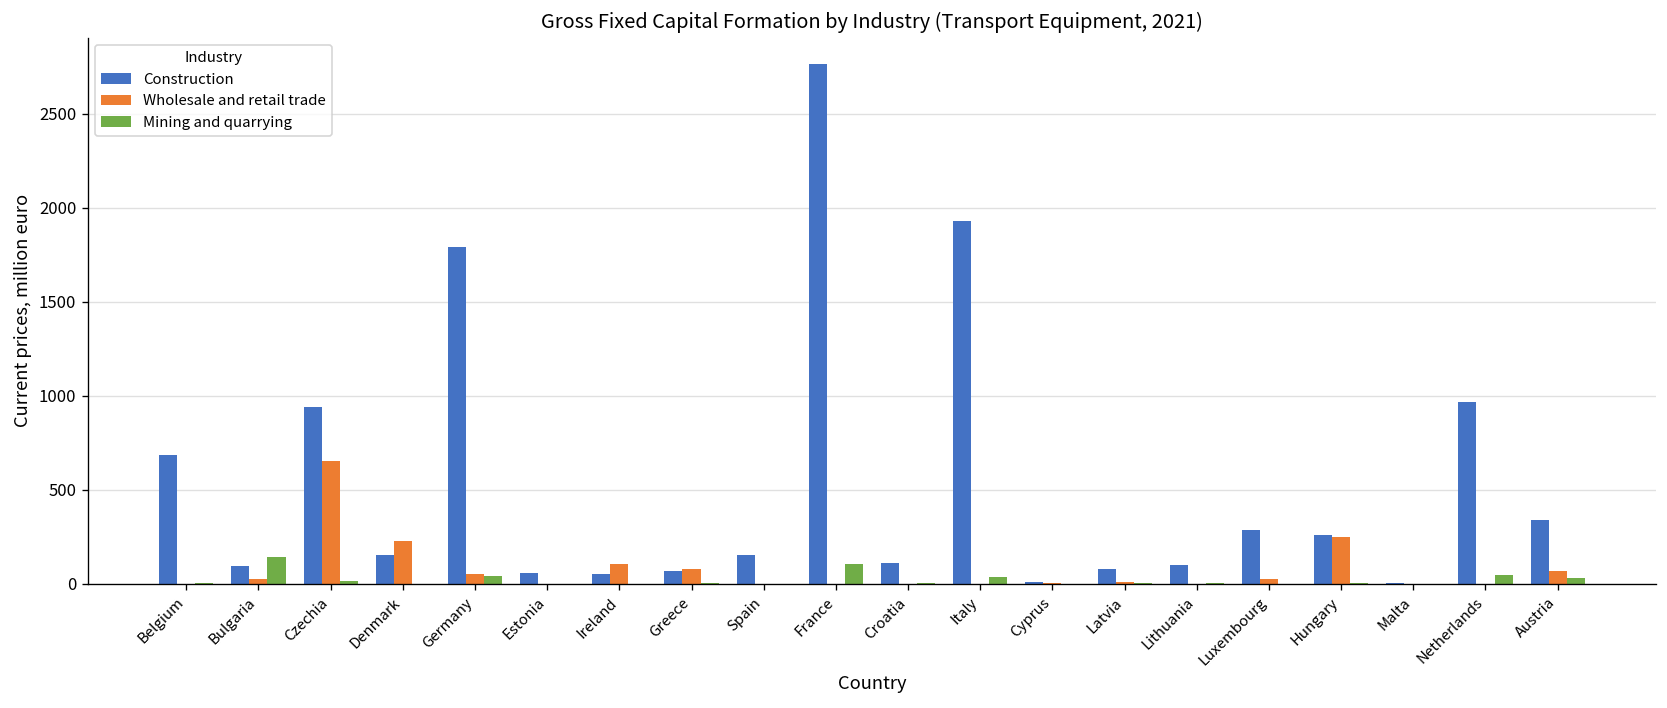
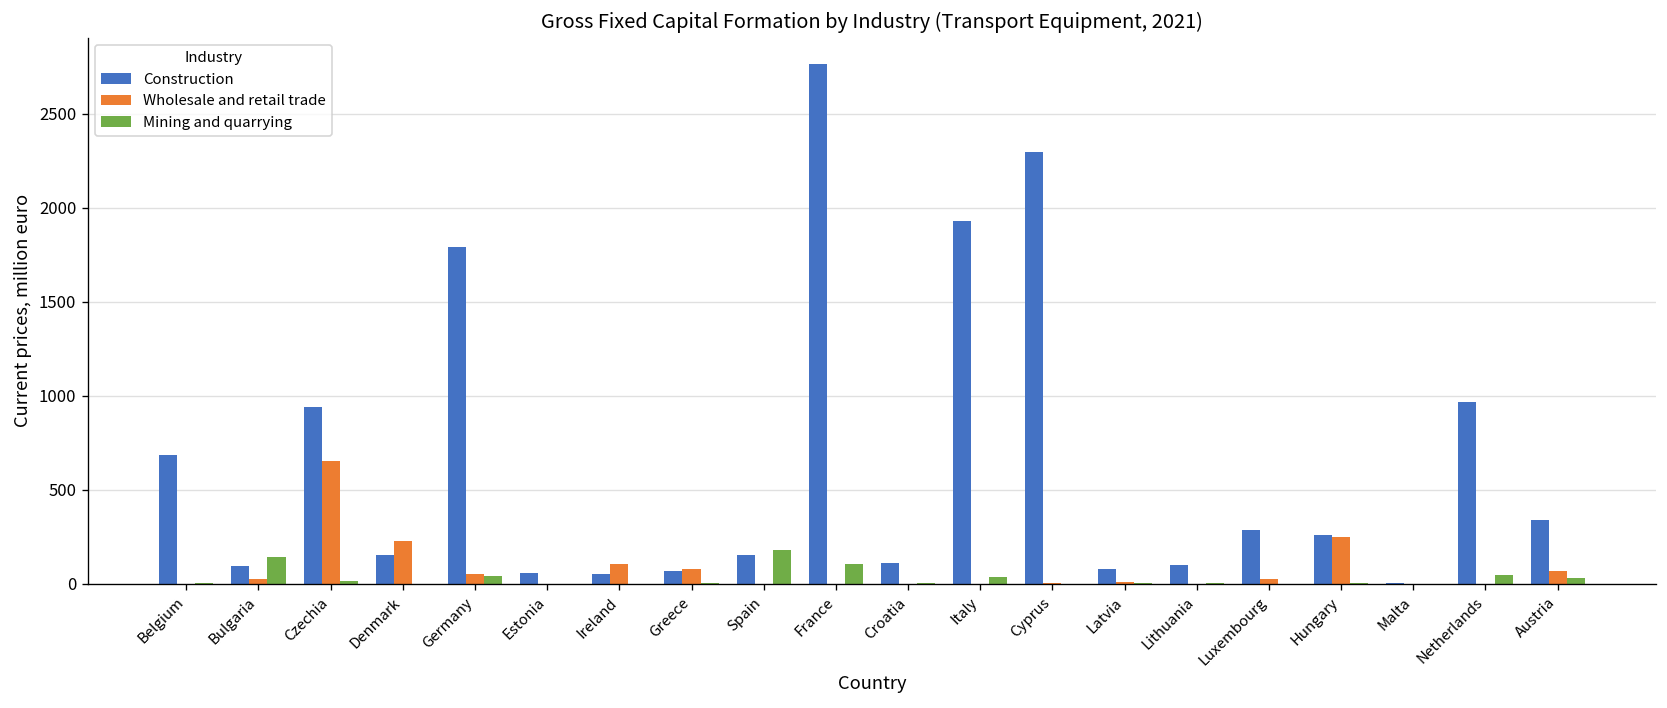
Mining and quarrying, Spain: 0 -> 180
Construction, Cyprus: 10 -> 2300
